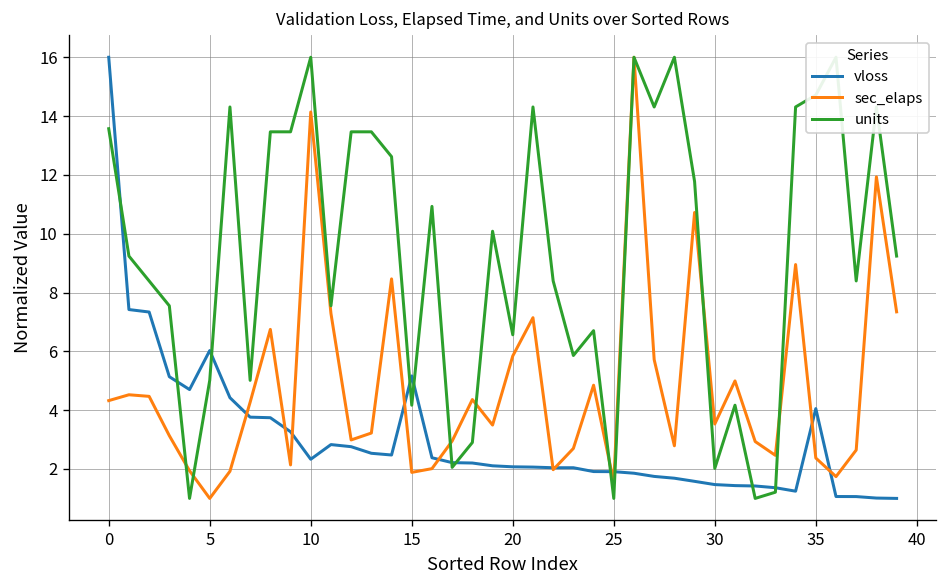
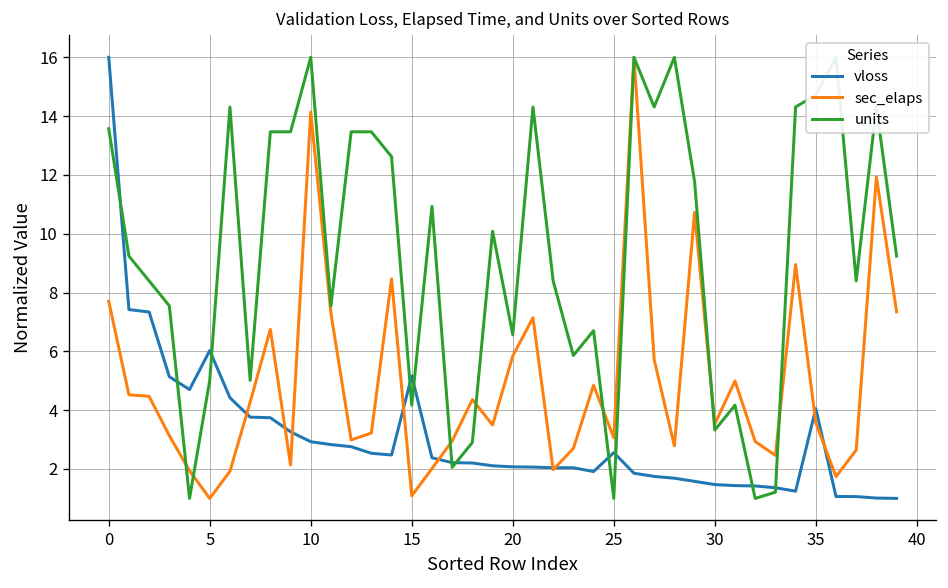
sec_elaps, 0: 4.3 -> 7.7
vloss, 10: 2.3 -> 2.9
sec_elaps, 15: 1.9 -> 1.1
vloss, 25: 1.9 -> 2.6
sec_elaps, 25: 1.5 -> 3.1
units, 30: 2.0 -> 3.3
sec_elaps, 35: 2.4 -> 3.6
